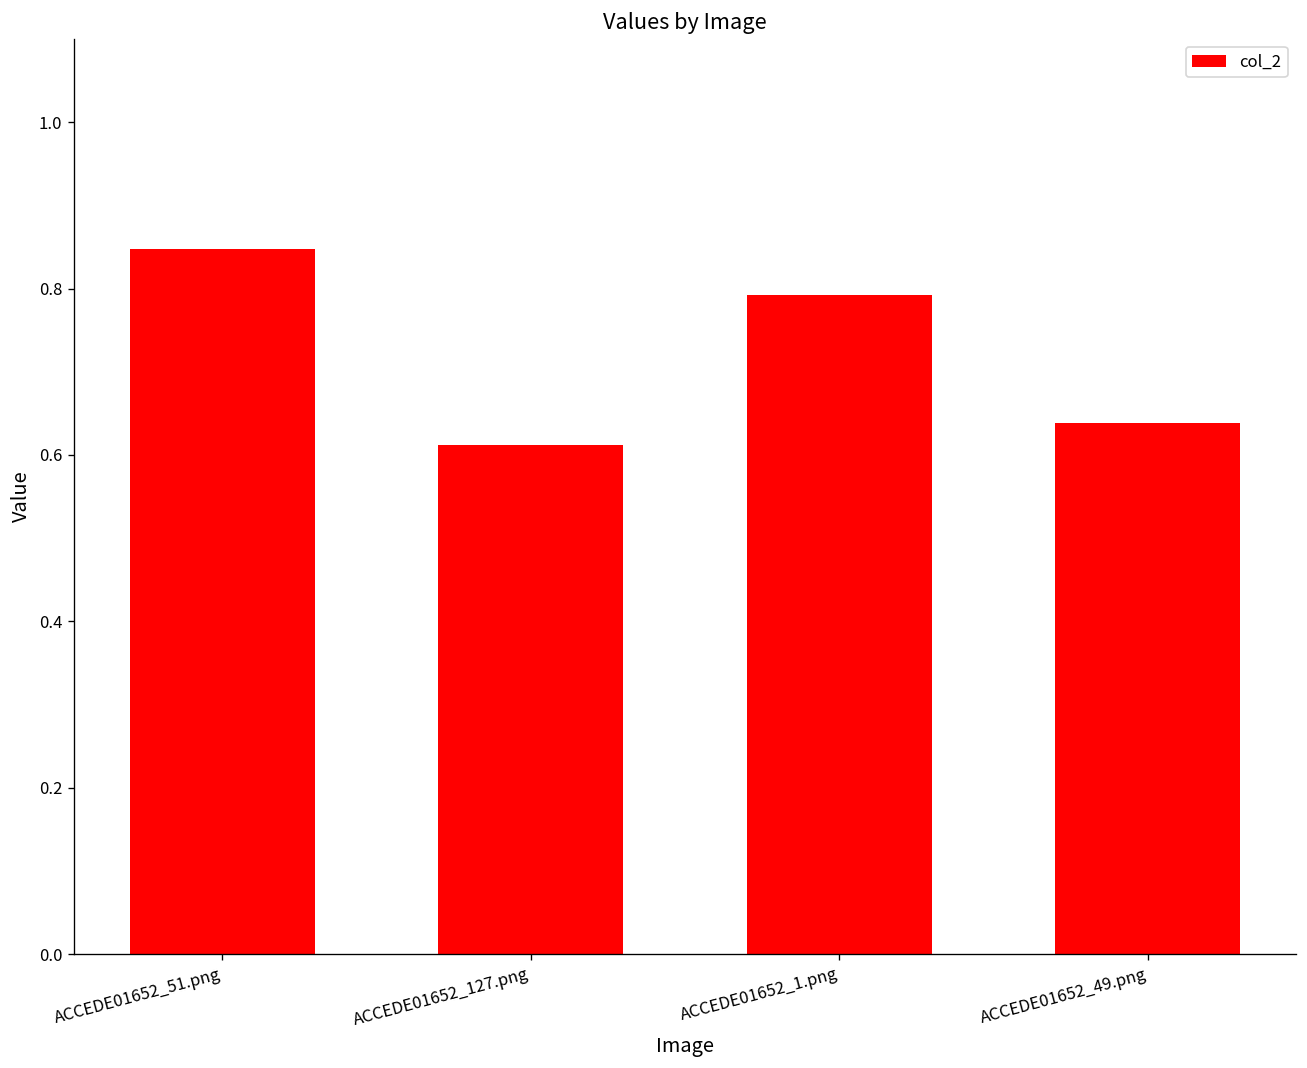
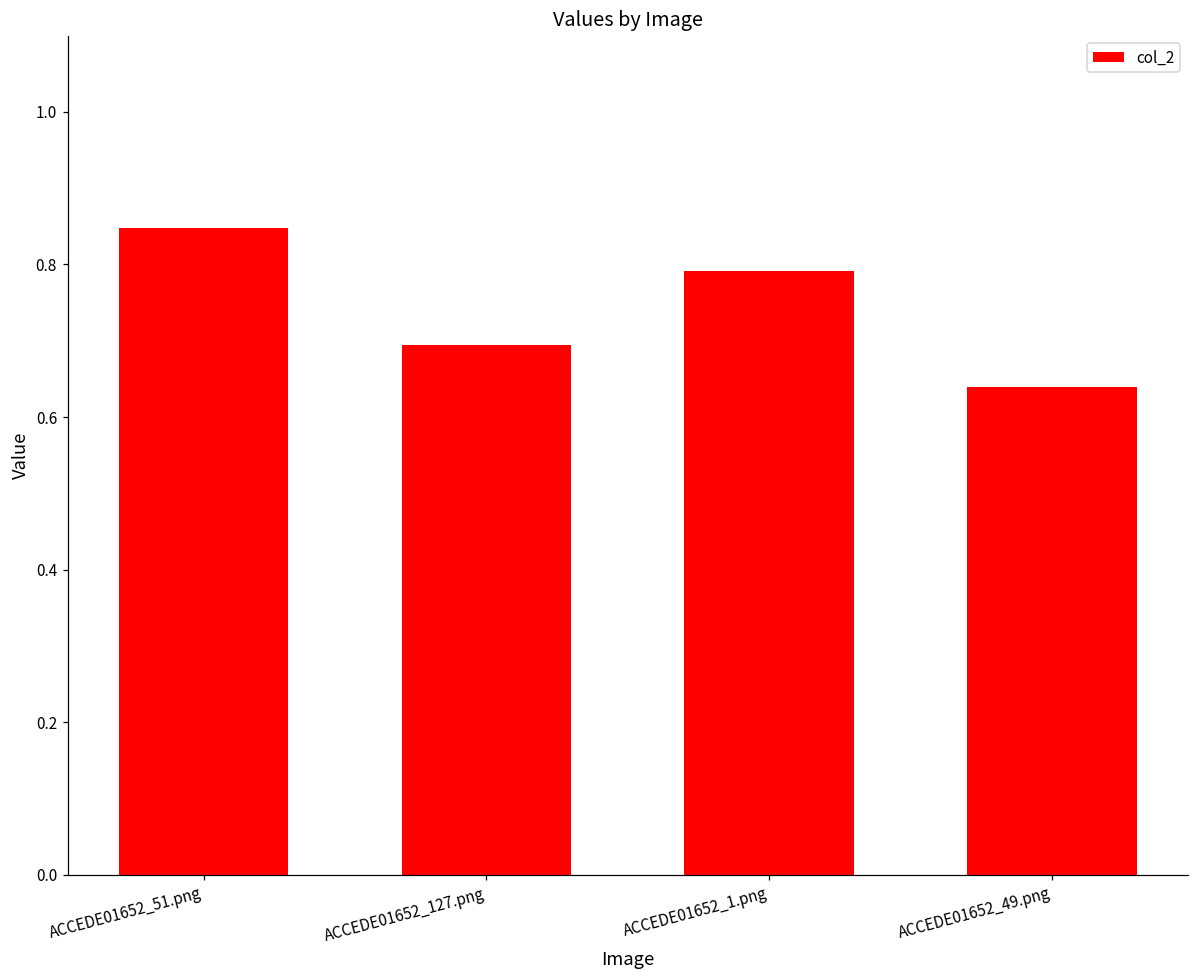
ACCEDE01652_127.png: 0.61 -> 0.69
